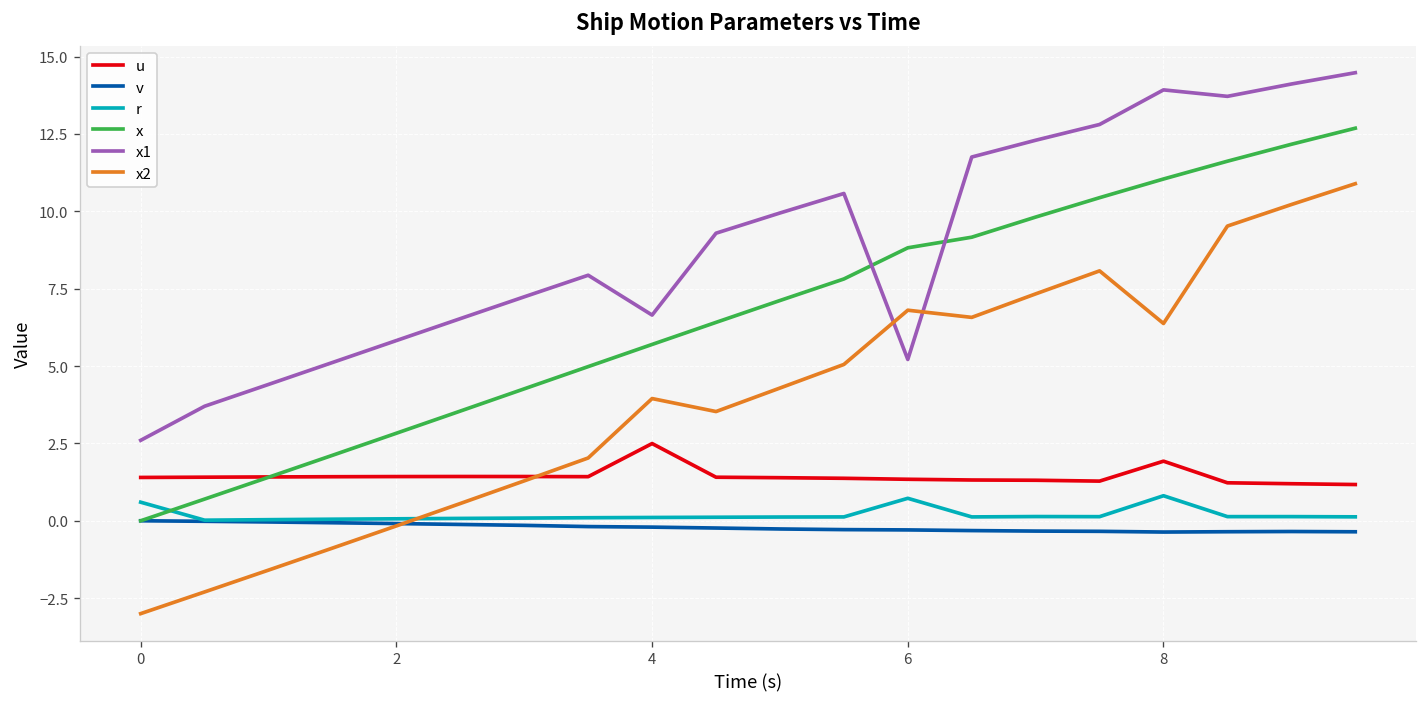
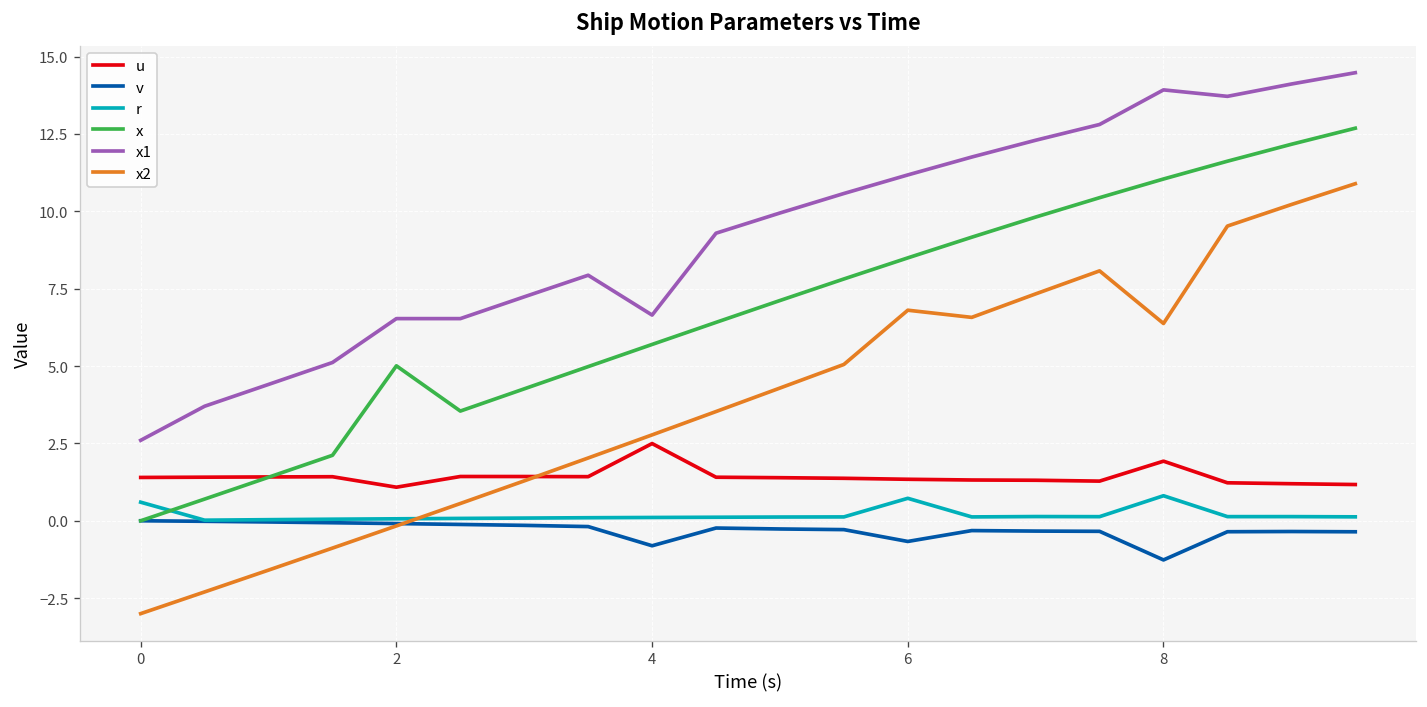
u, 2: 1.4 -> 1.1
x, 2: 2.8 -> 5.0
x1, 2: 5.8 -> 6.5
v, 4: -0.2 -> -0.8
x2, 4: 3.9 -> 2.8
v, 6: -0.3 -> -0.7
x, 6: 8.8 -> 8.5
x1, 6: 5.2 -> 11.2
v, 8: -0.4 -> -1.3
